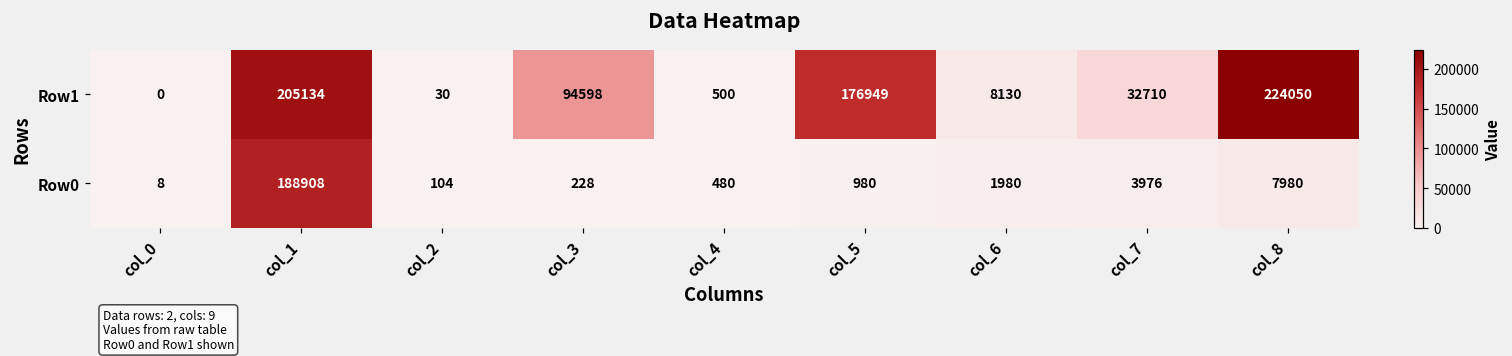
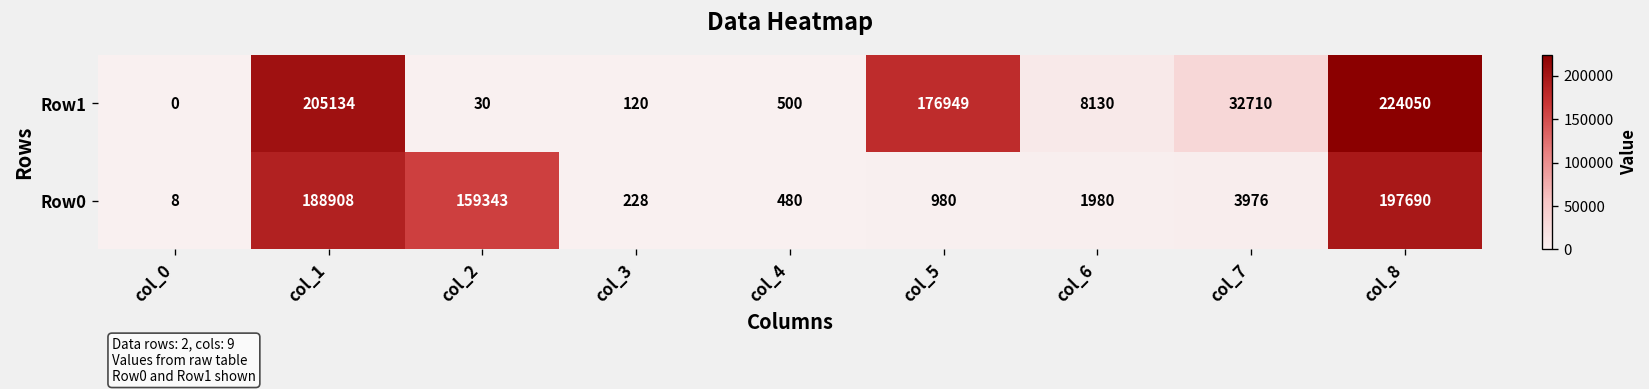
Row1, col_3: 94598 -> 120
Row0, col_2: 104 -> 159343
Row0, col_8: 7980 -> 197690
